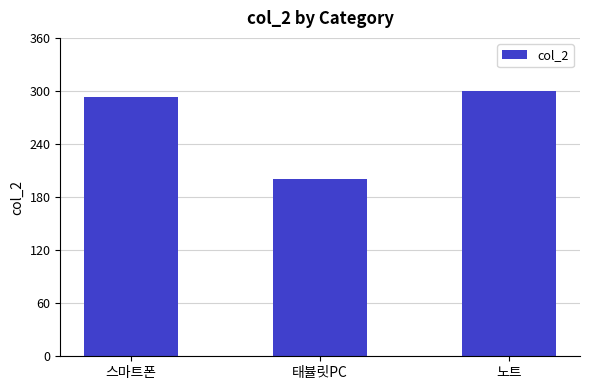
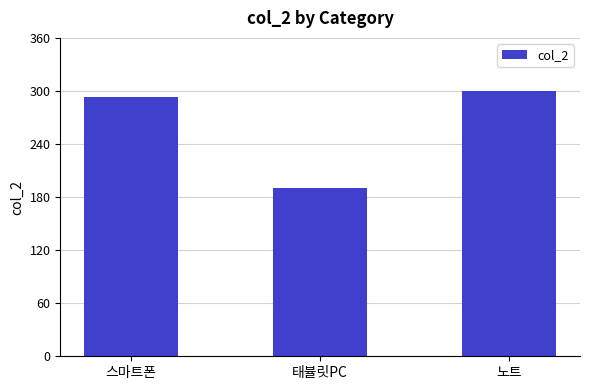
태뷸릿PC: 200 -> 190
